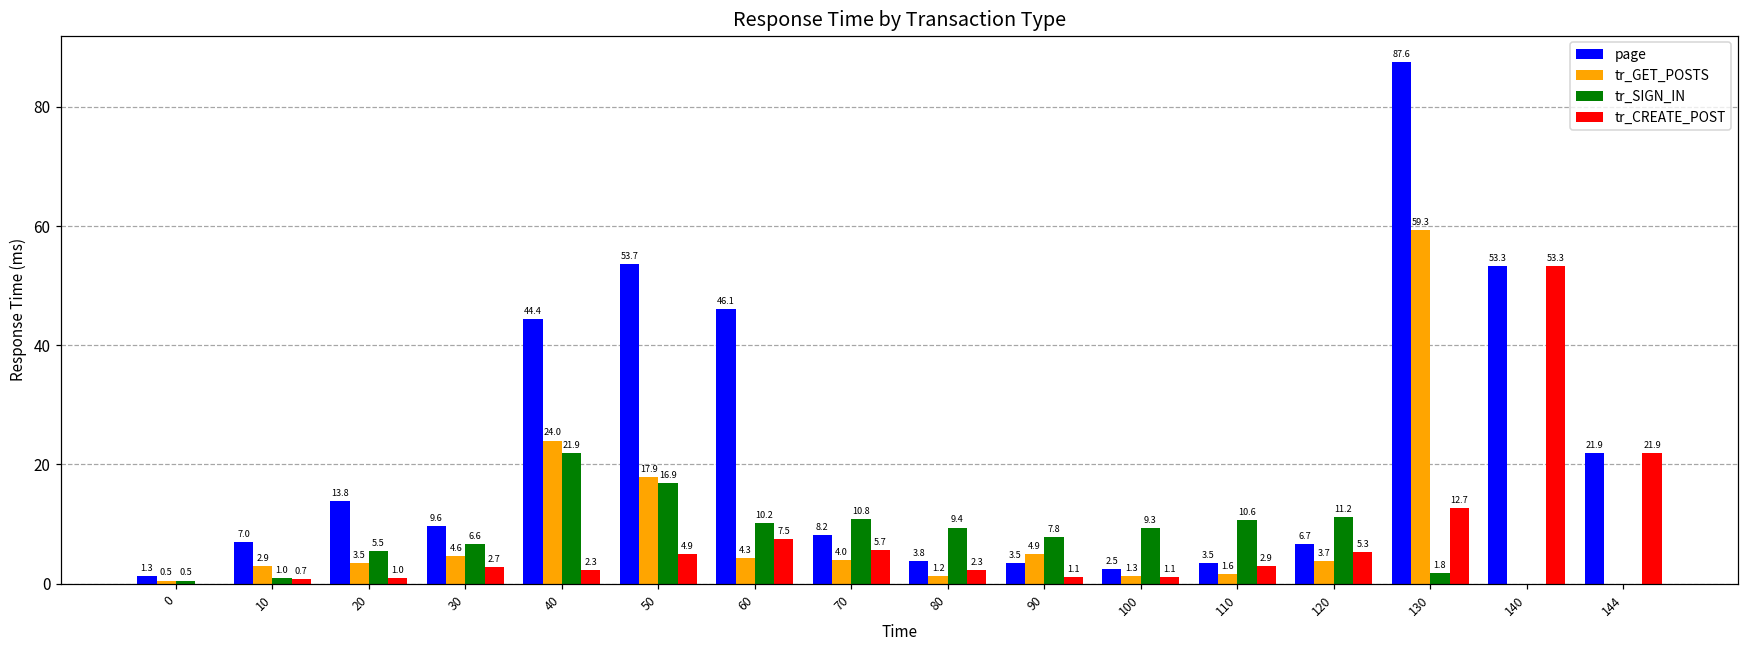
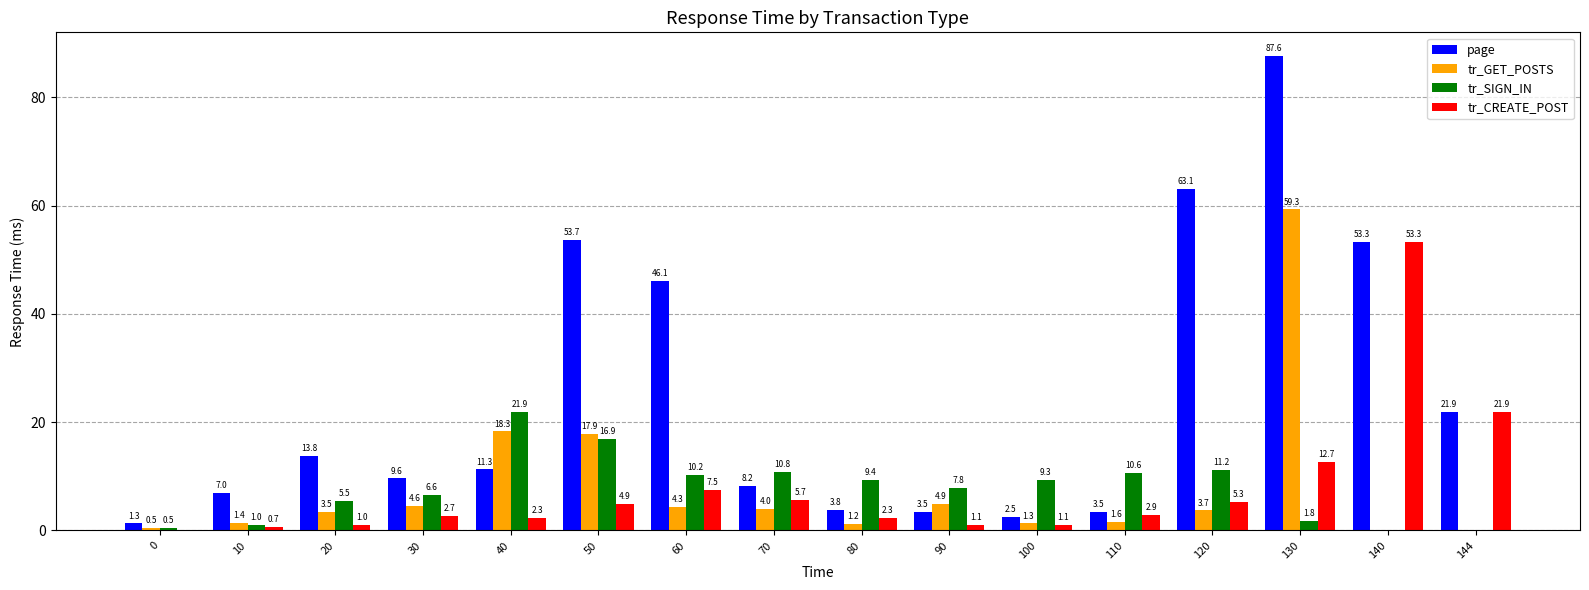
tr_GET_POSTS, 10: 2.9 -> 1.4
page, 40: 44.4 -> 11.3
tr_GET_POSTS, 40: 24.0 -> 18.3
page, 120: 6.7 -> 63.1
